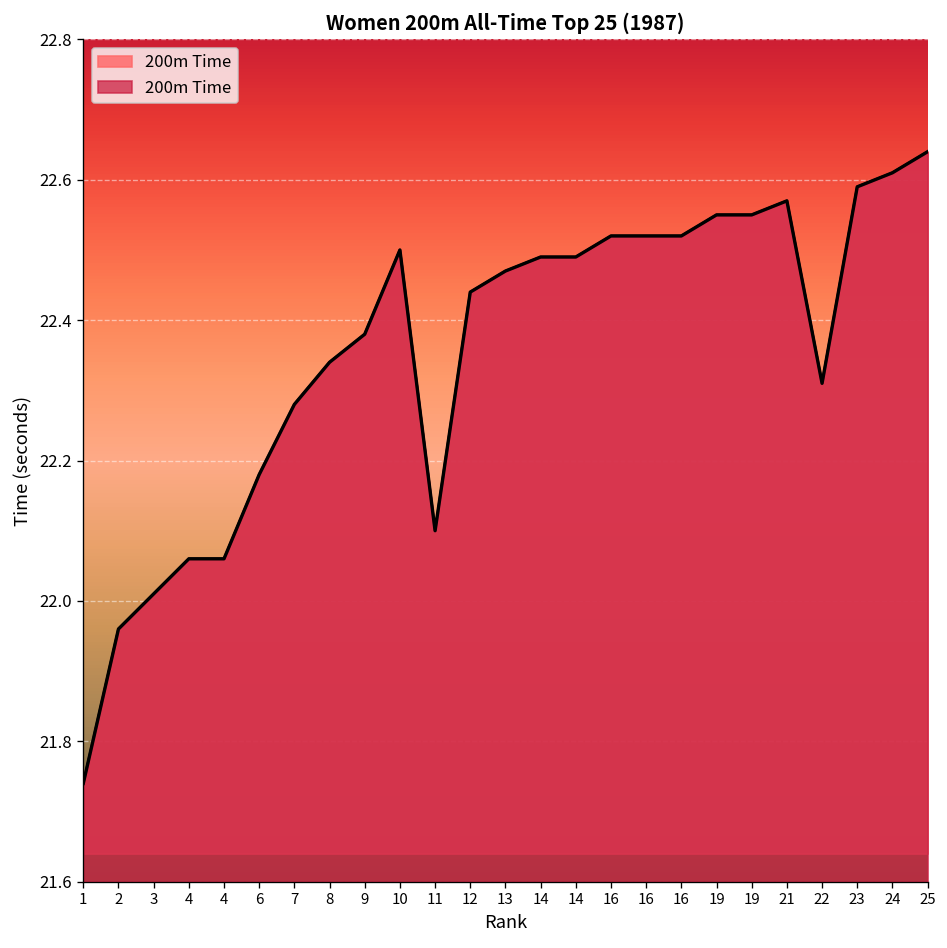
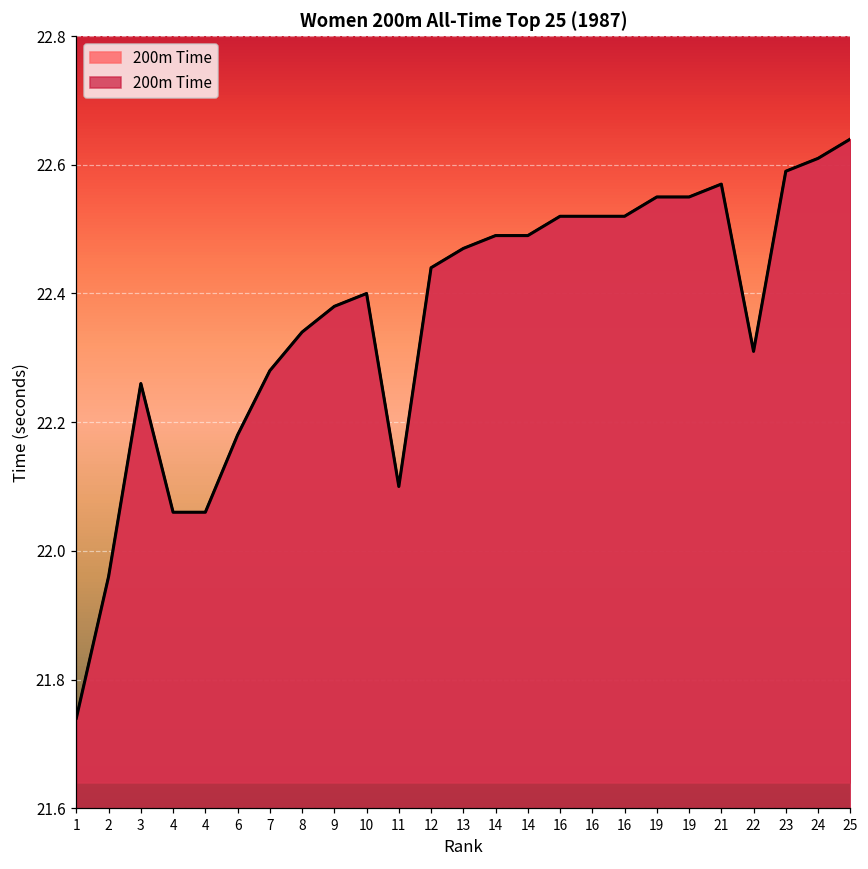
3: 22.01 -> 22.26
10: 22.5 -> 22.4
